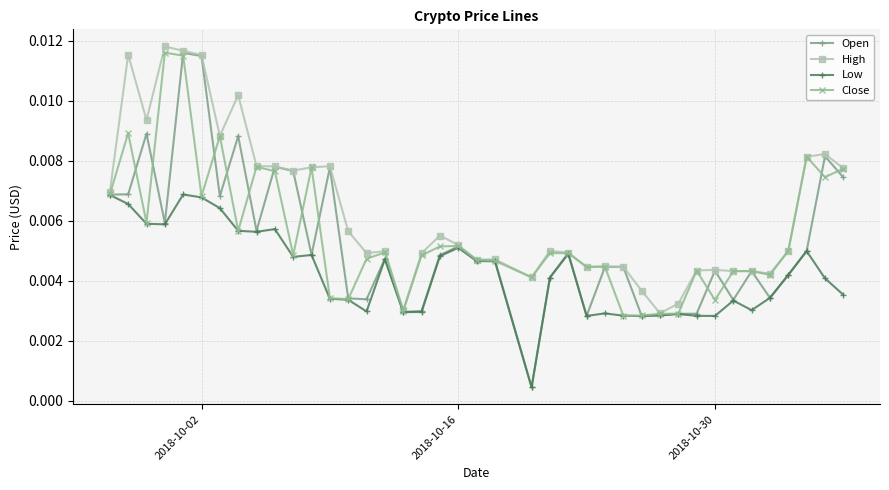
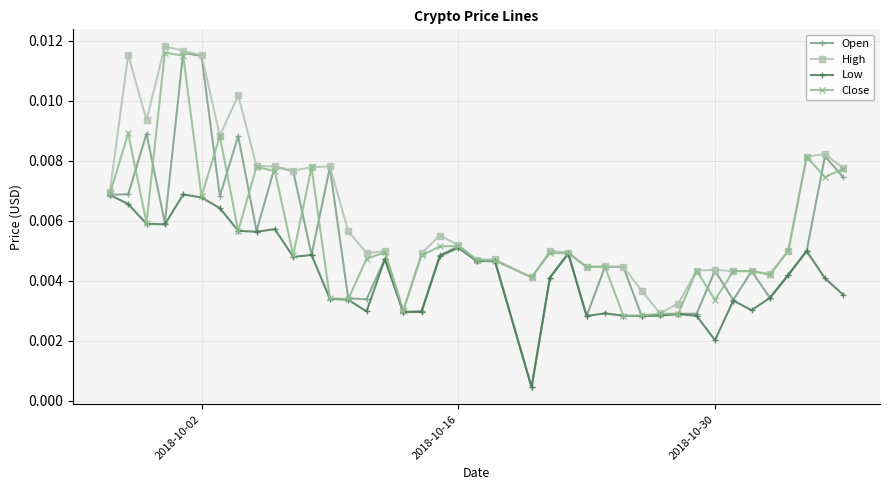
Low, 2018-10-30: 0.0028 -> 0.0020
